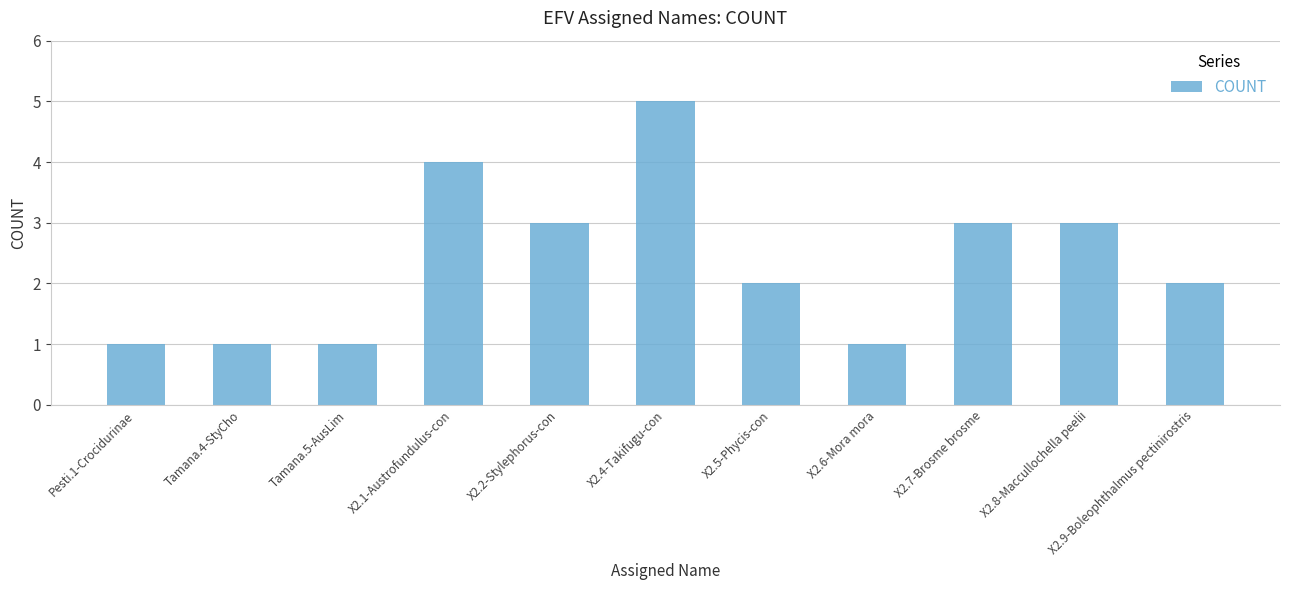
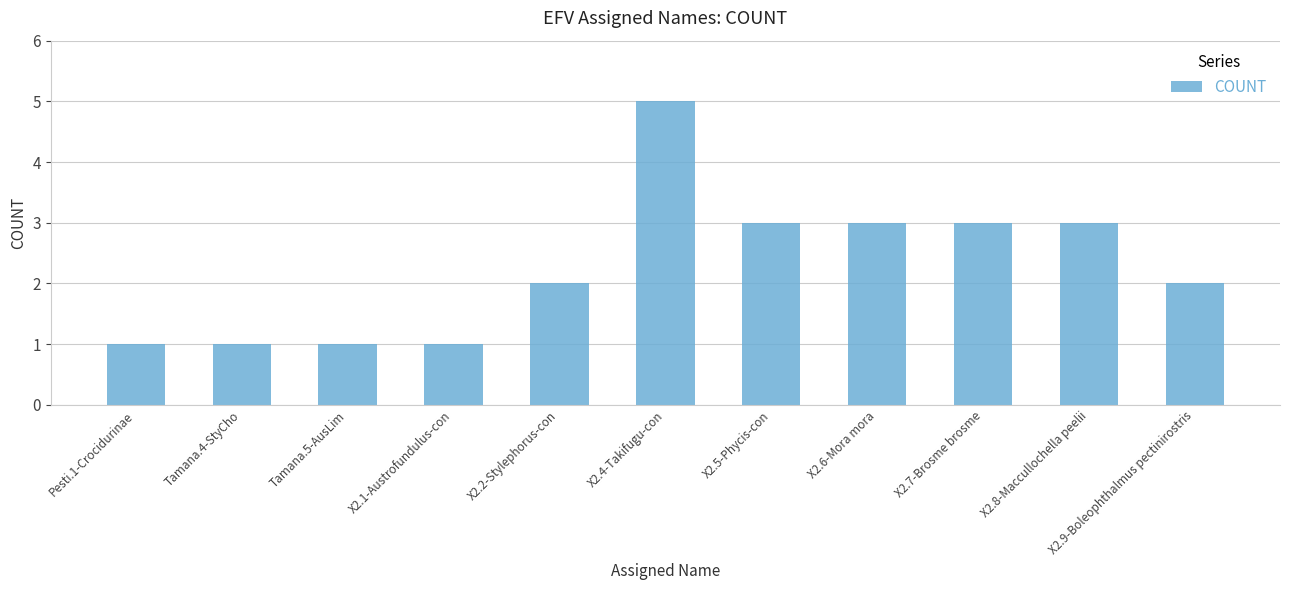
X2.1-Austrofundulus-con: 4 -> 1
X2.2-Stylephorus-con: 3 -> 2
X2.5-Phycis-con: 2 -> 3
X2.6-Mora mora: 1 -> 3
